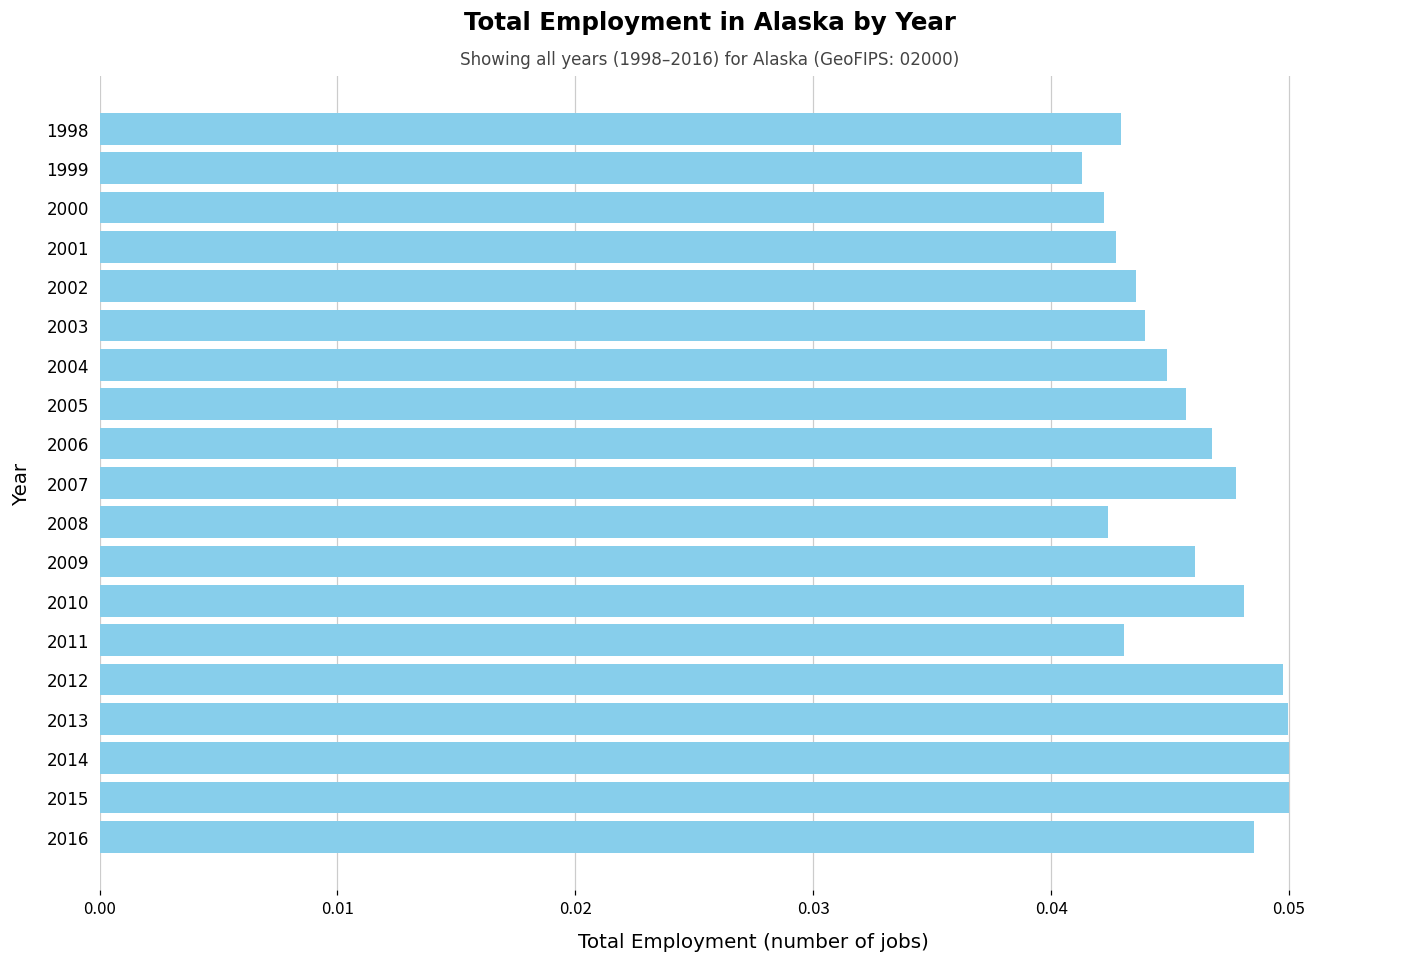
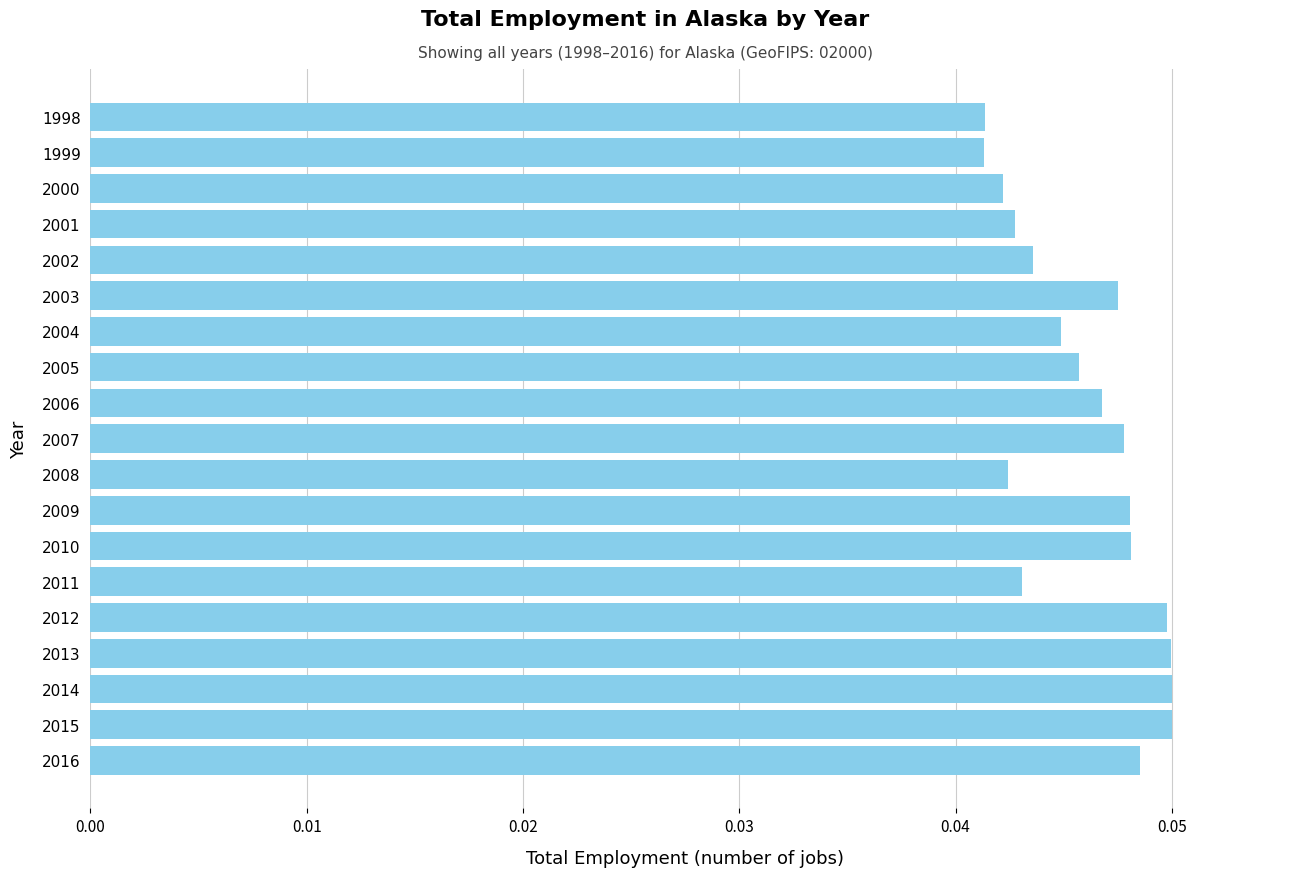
1998: 0.0429 -> 0.0414
2003: 0.0440 -> 0.0475
2009: 0.0460 -> 0.0481
